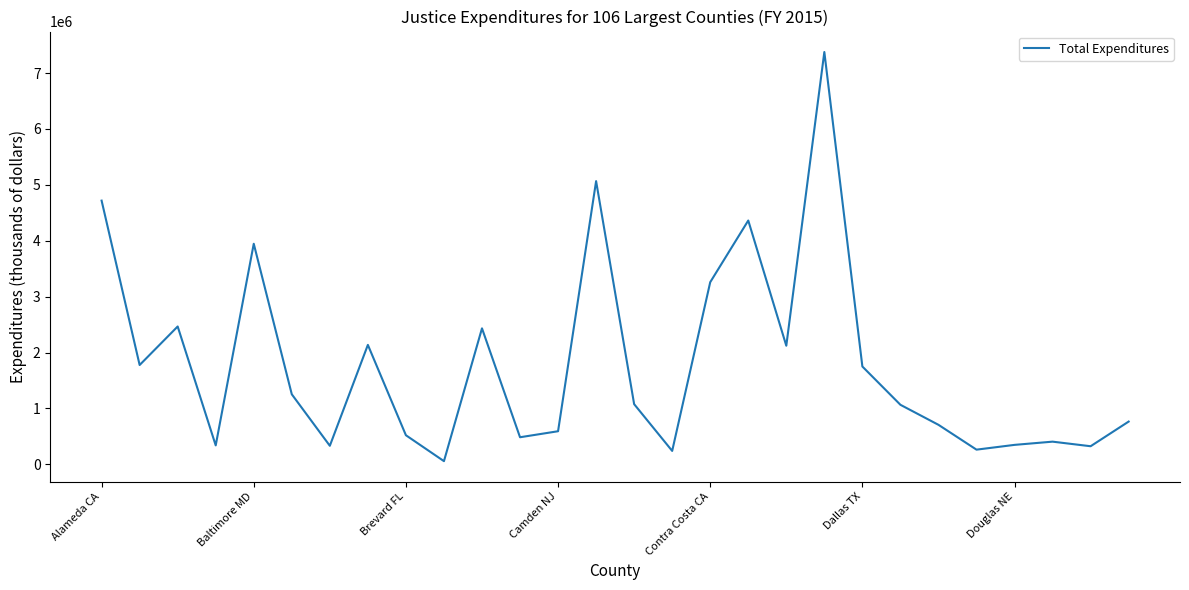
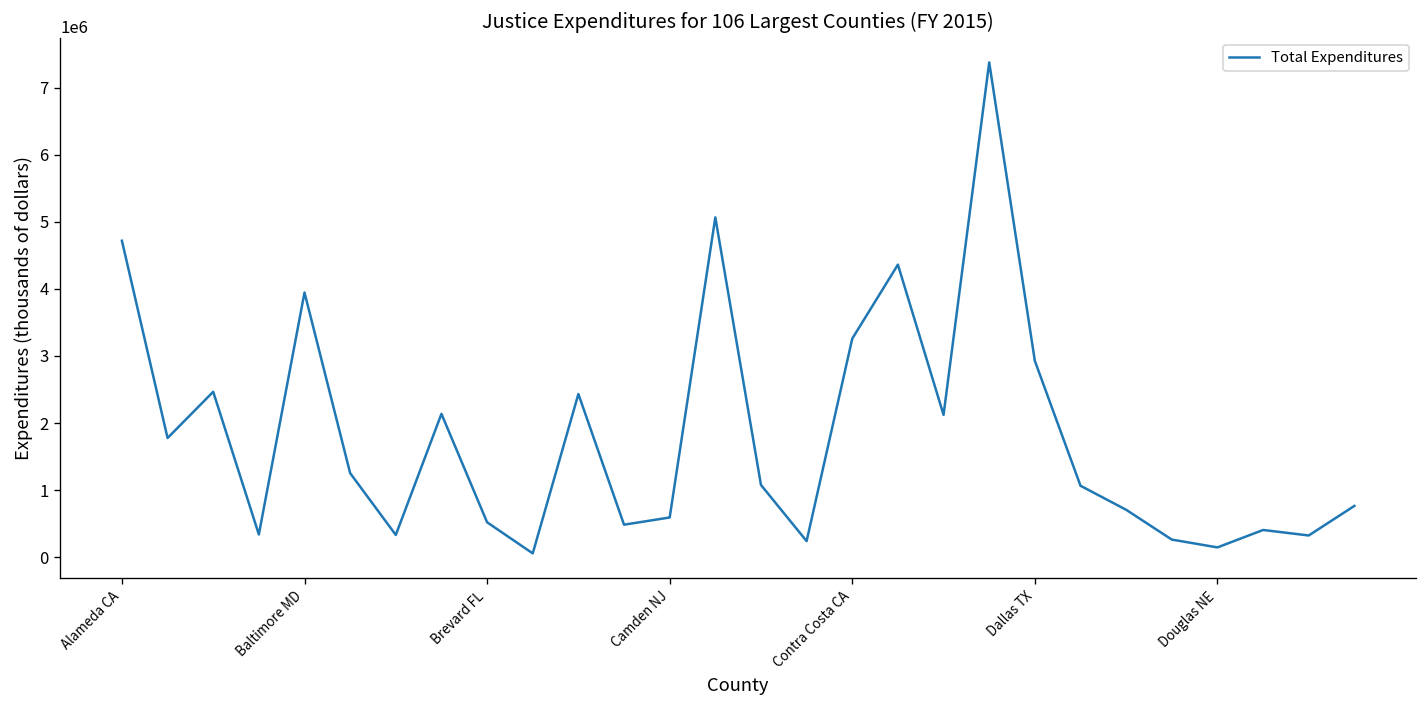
Dallas TX: 1700000 -> 2900000
Douglas NE: 300000 -> 100000
